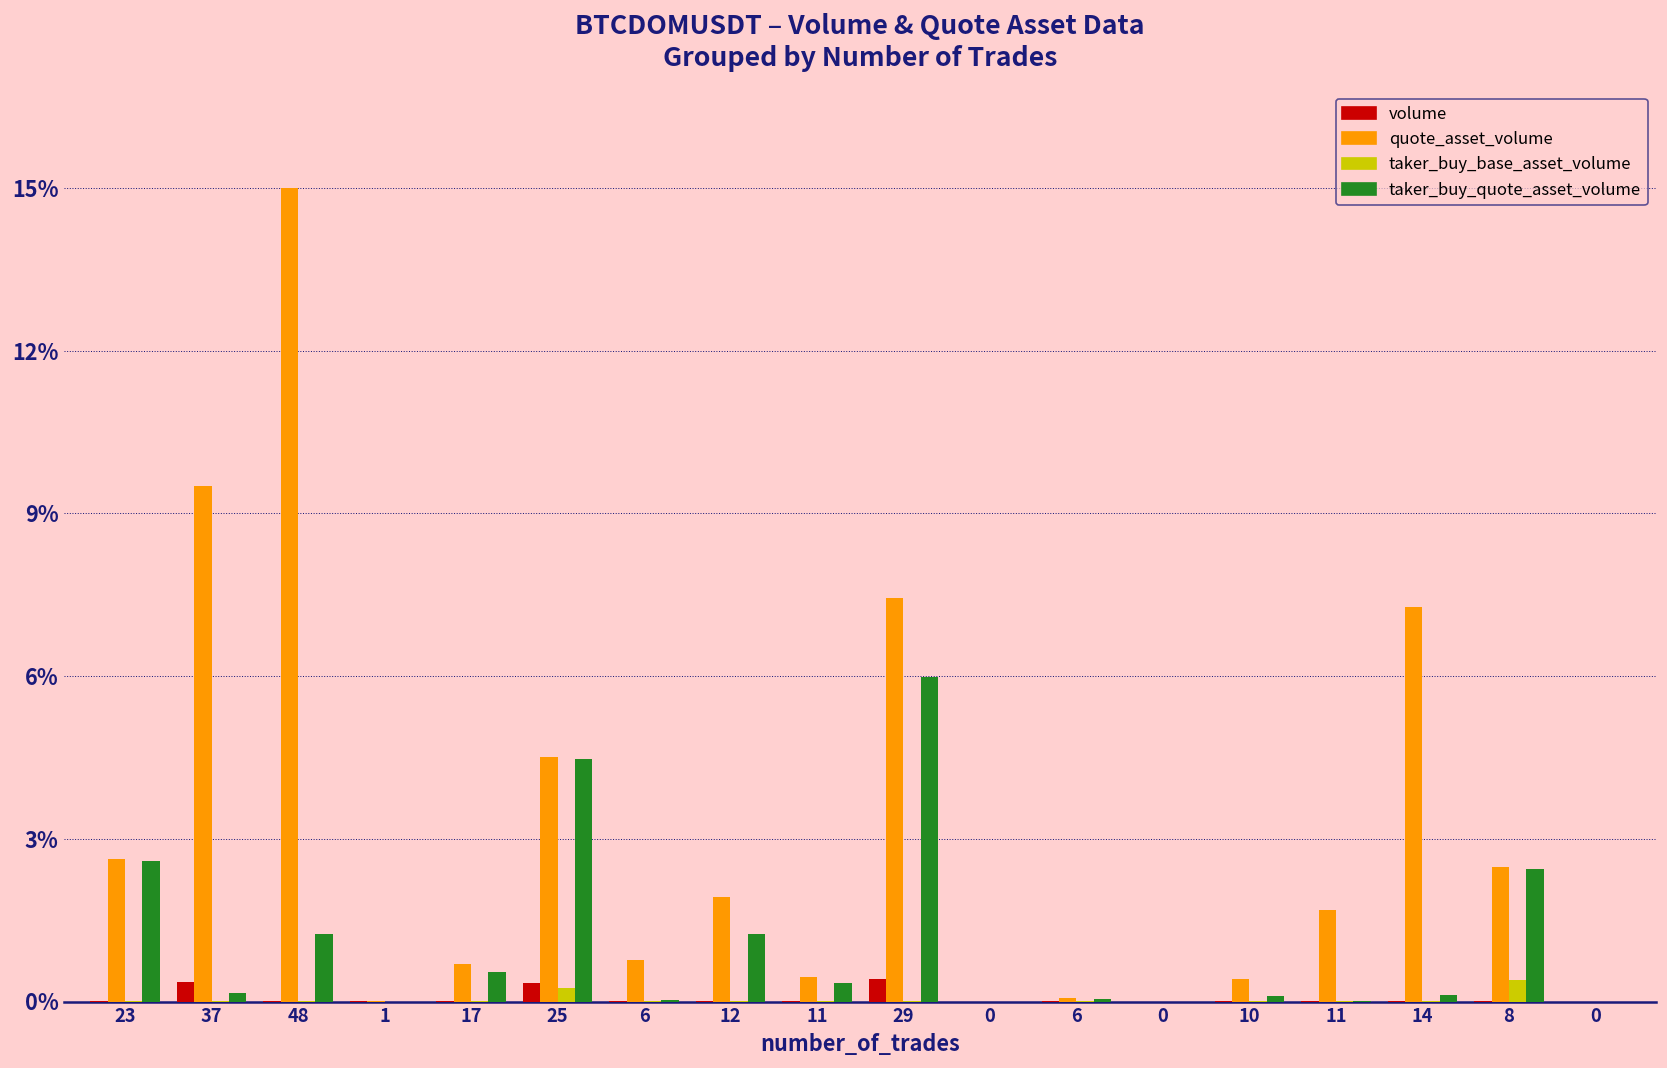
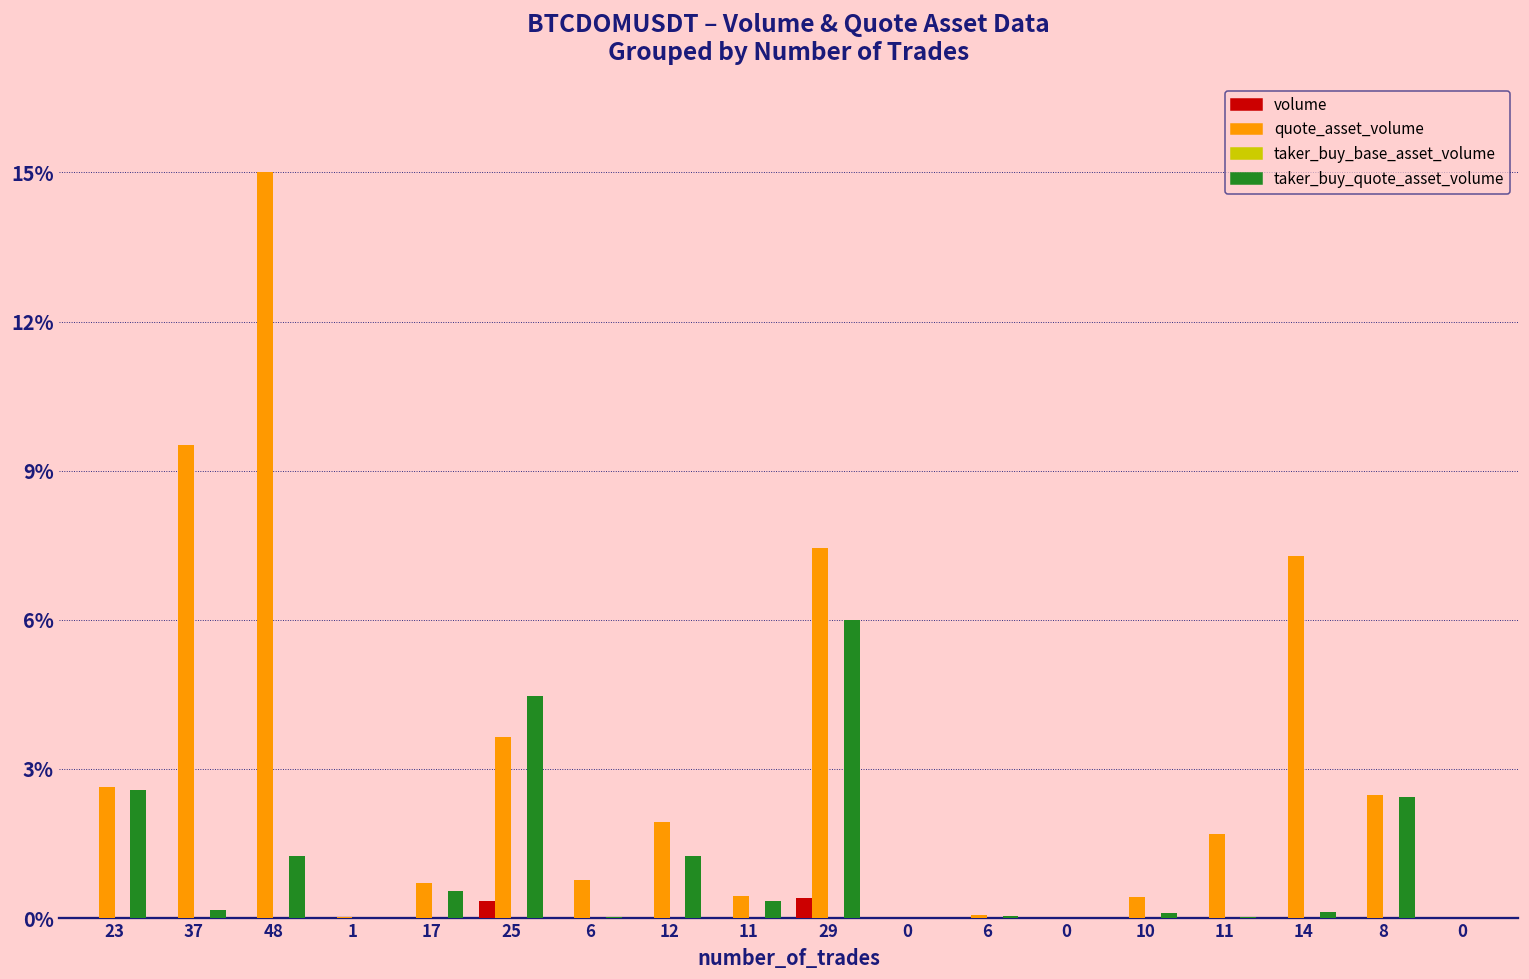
volume, 37: 0.4% -> 0.0%
quote_asset_volume, 25: 4.5% -> 3.6%
taker_buy_base_asset_volume, 25: 0.3% -> 0.0%
taker_buy_base_asset_volume, 8: 0.4% -> 0.0%
